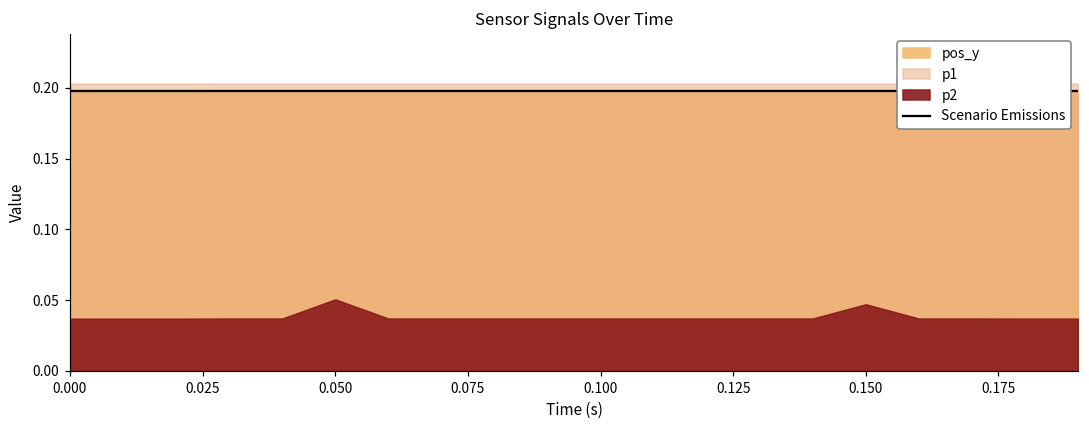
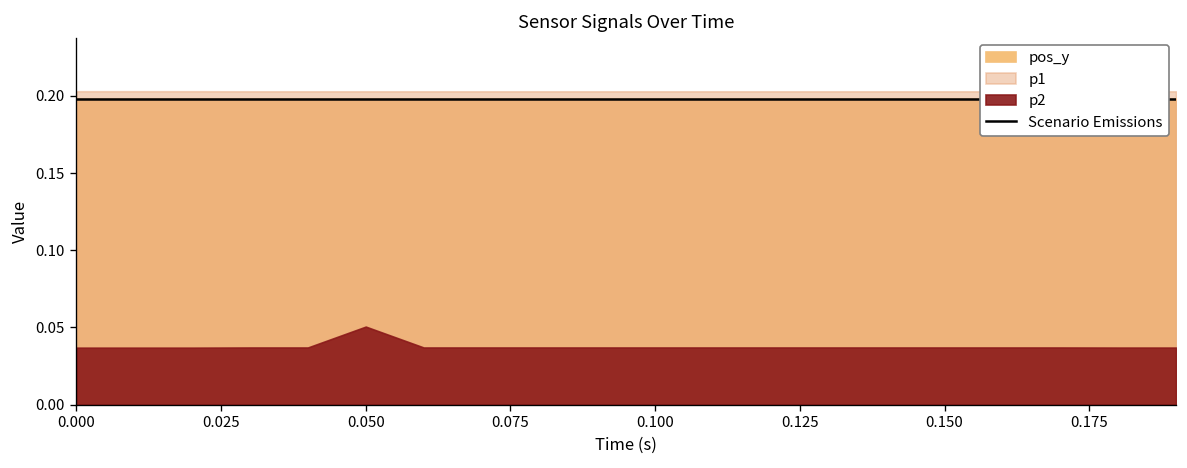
p2, 0.150: 0.047 -> 0.037
